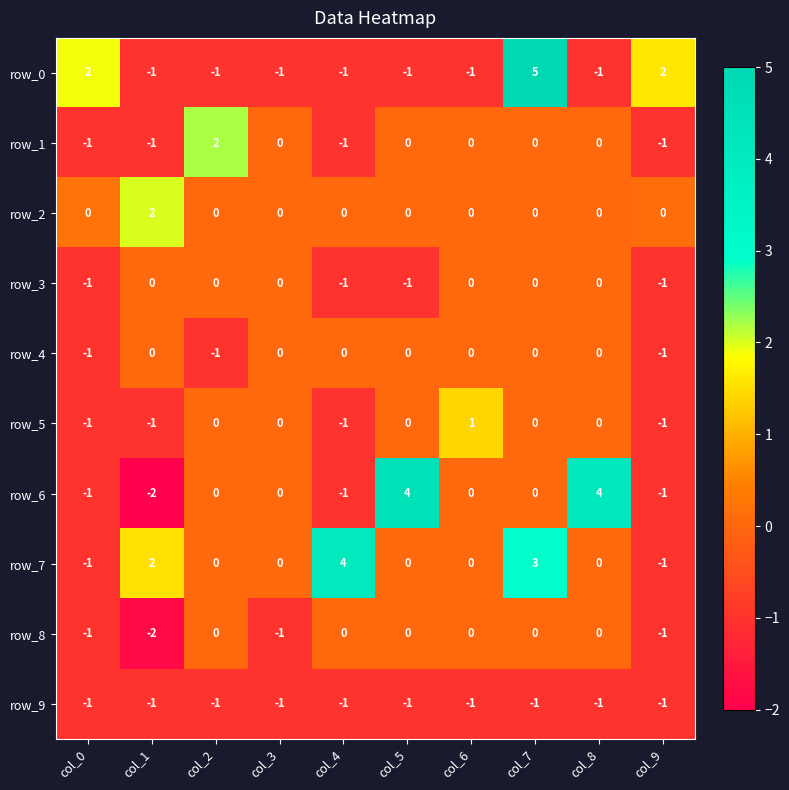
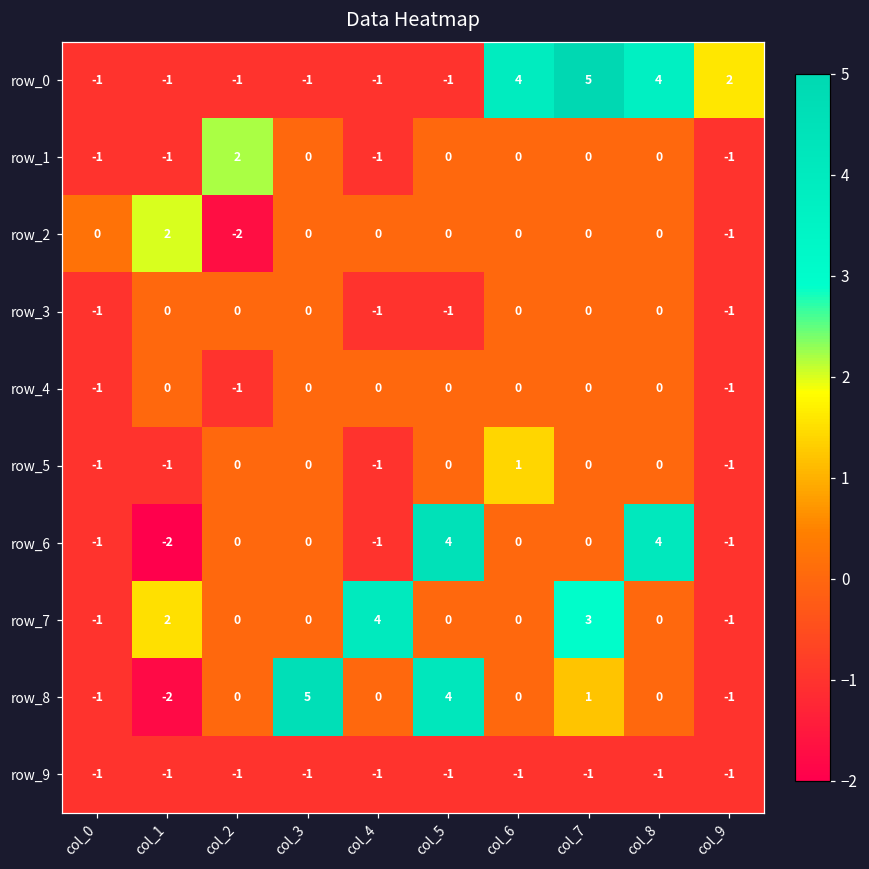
row_0, col_0: 2 -> -1
row_0, col_6: -1 -> 4
row_0, col_8: -1 -> 4
row_2, col_2: 0 -> -2
row_2, col_9: 0 -> -1
row_8, col_3: -1 -> 5
row_8, col_5: 0 -> 4
row_8, col_7: 0 -> 1
